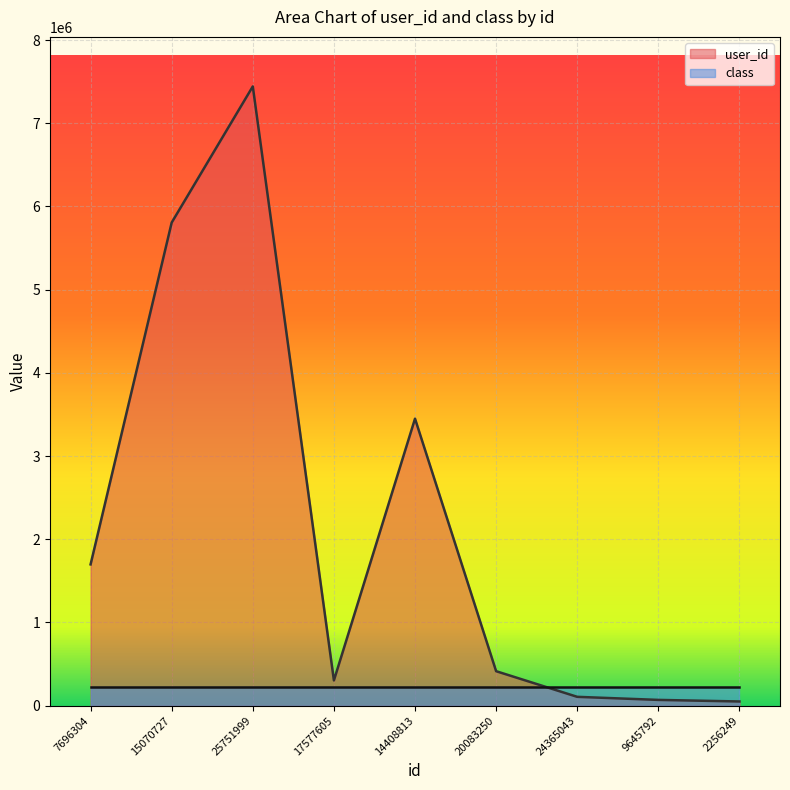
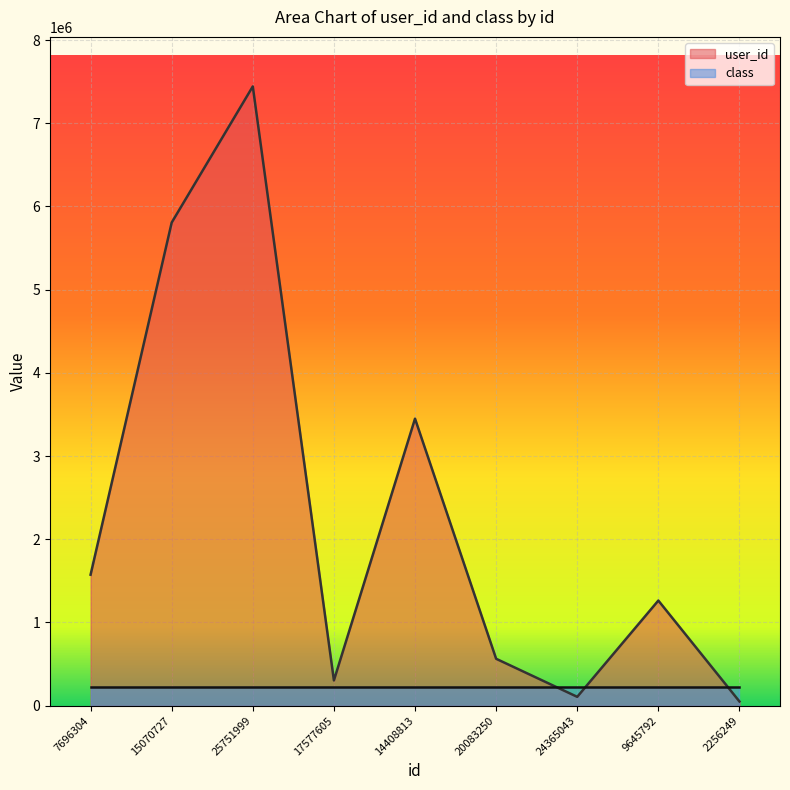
user_id, 7696304: 1700000 -> 1600000
user_id, 20083250: 400000 -> 600000
user_id, 9645792: 100000 -> 1300000
